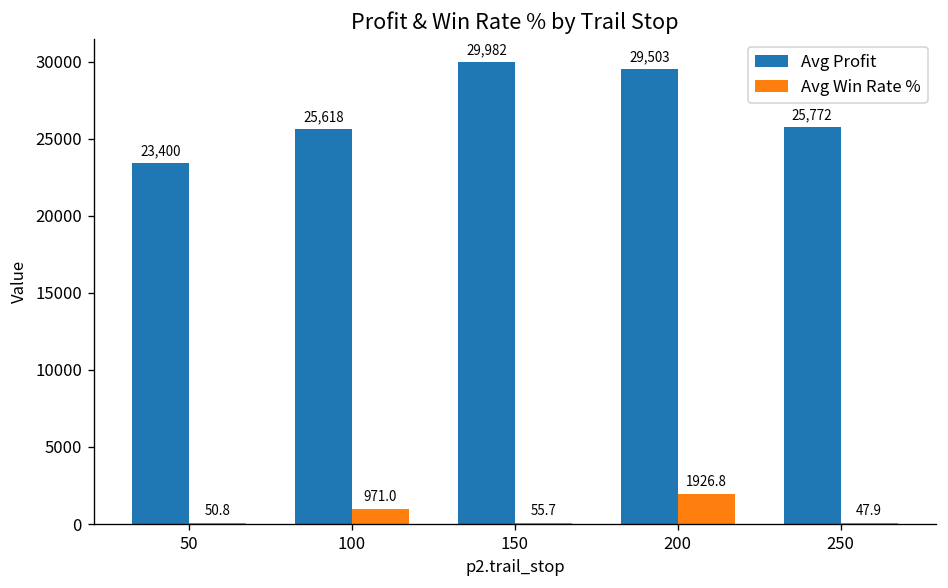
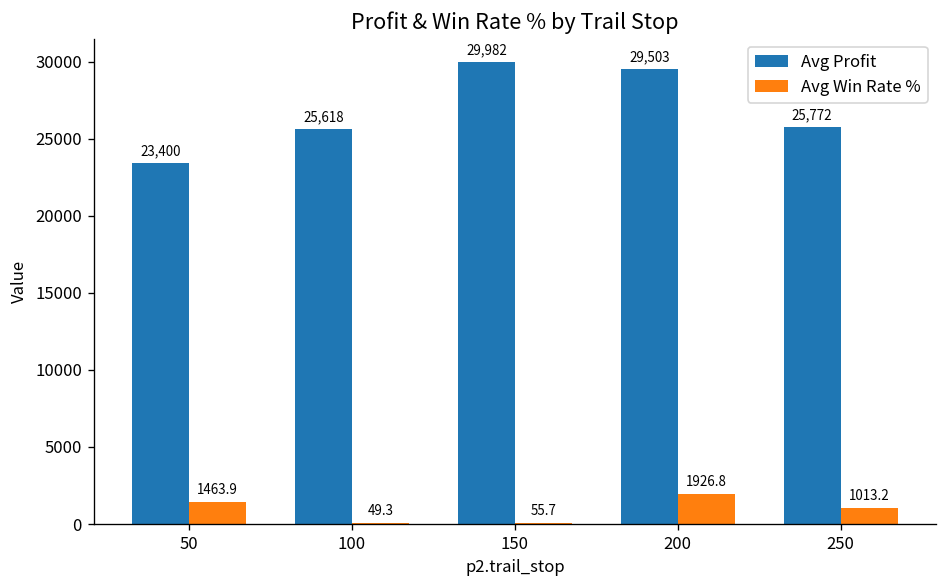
Avg Win Rate %, 50: 50.8 -> 1463.9
Avg Win Rate %, 100: 971.0 -> 49.3
Avg Win Rate %, 250: 47.9 -> 1013.2
